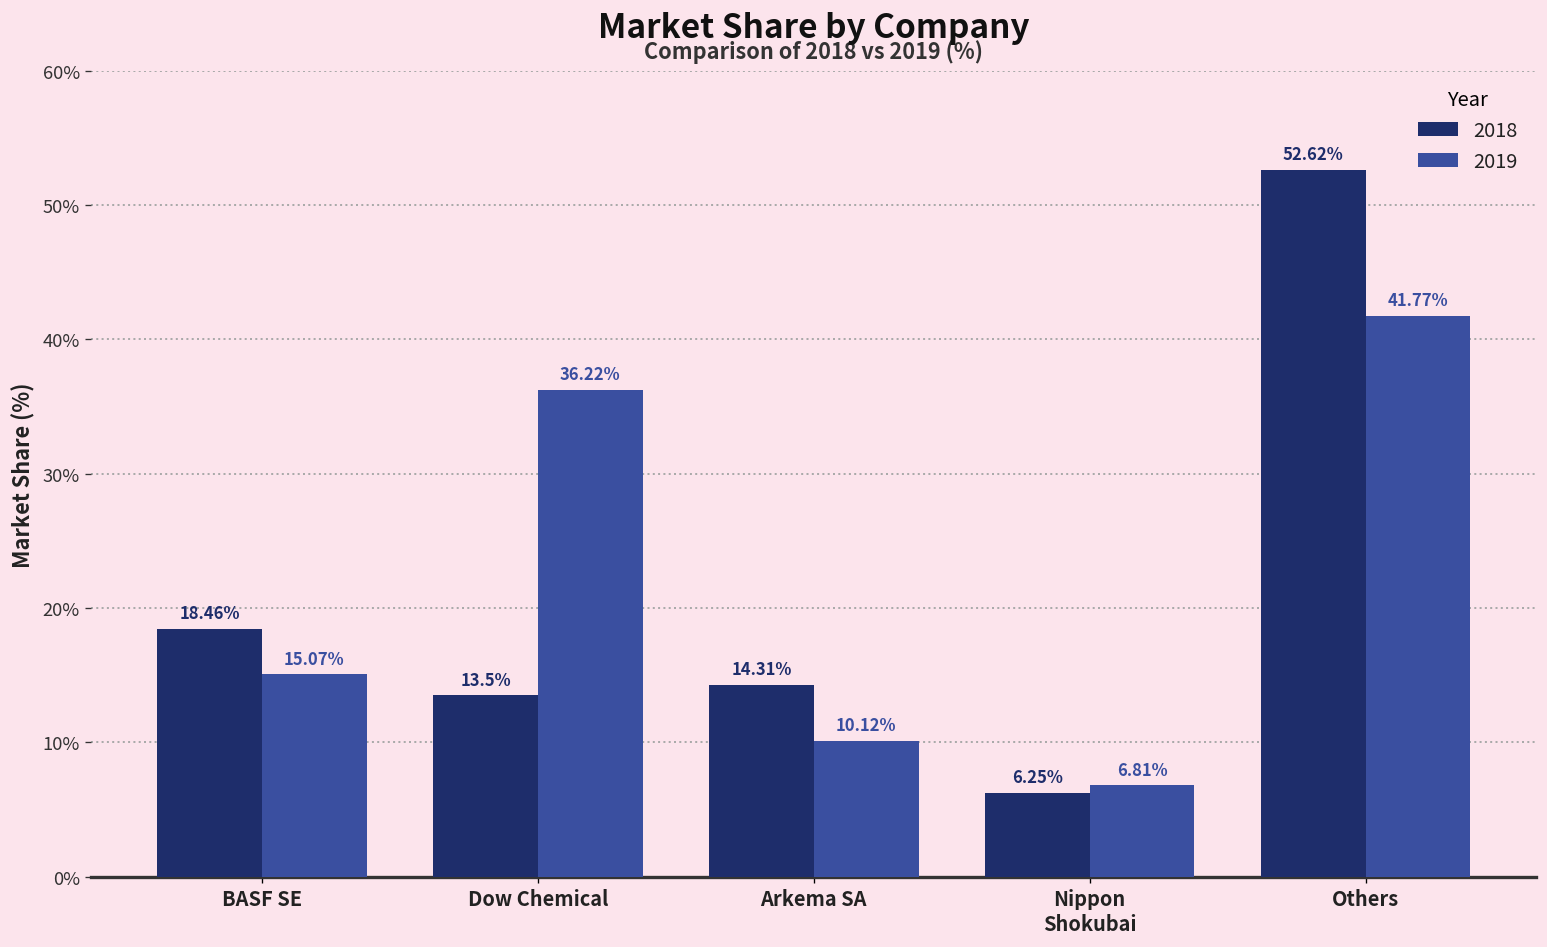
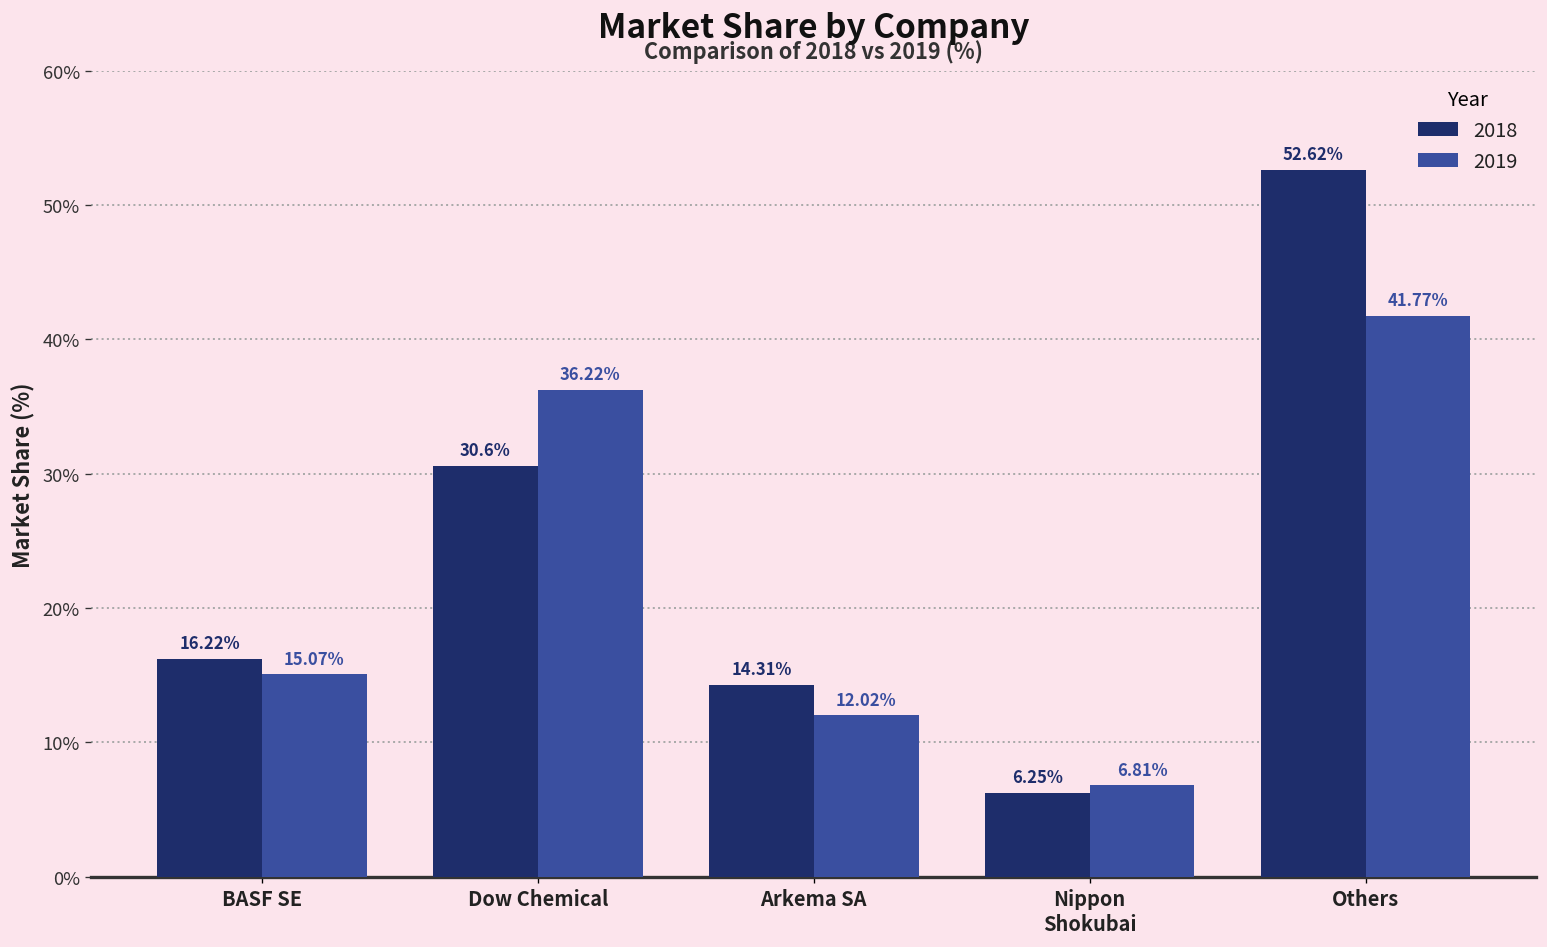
2018, BASF SE: 18.46% -> 16.22%
2018, Dow Chemical: 13.5% -> 30.6%
2019, Arkema SA: 10.12% -> 12.02%
